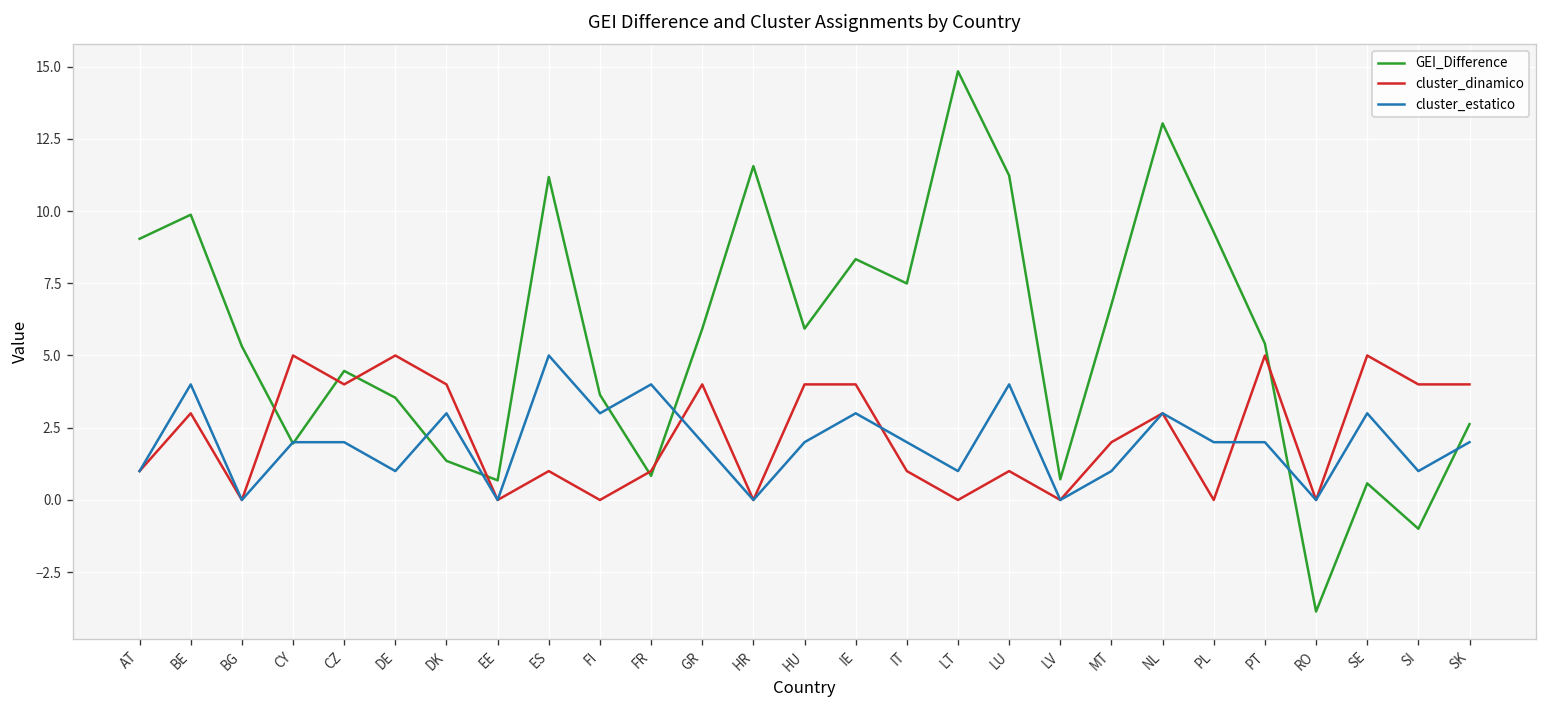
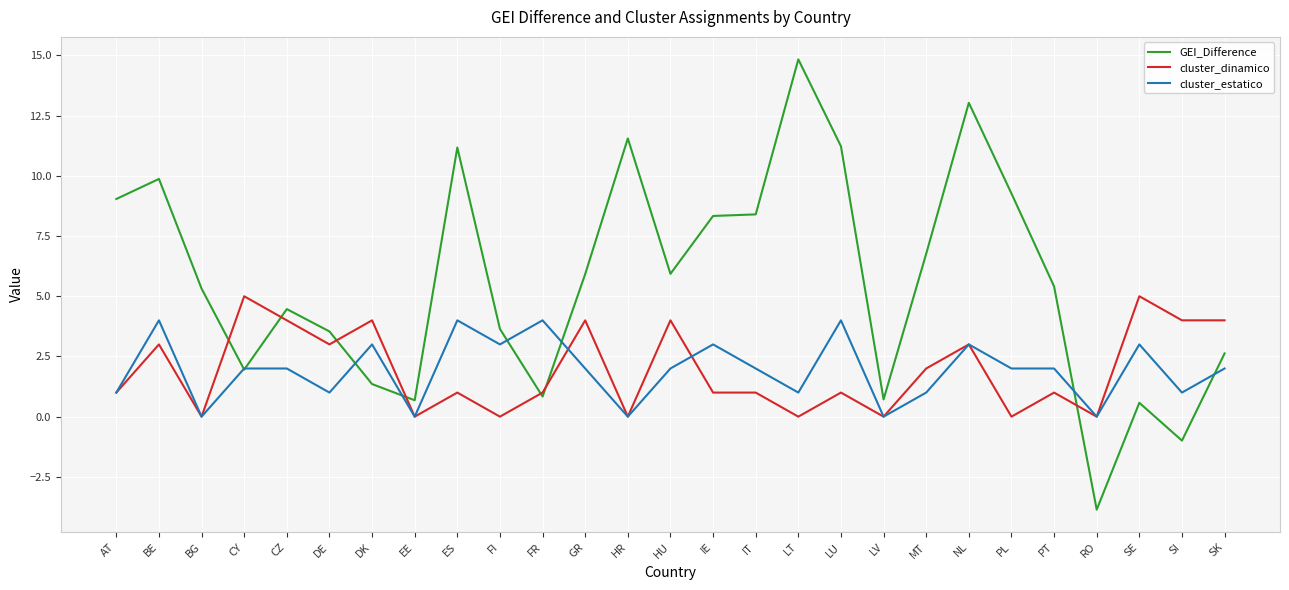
cluster_dinamico, DE: 5 -> 3
cluster_estatico, ES: 5 -> 4
cluster_dinamico, IE: 4 -> 1
GEI_Difference, IT: 7.5 -> 8.4
cluster_dinamico, PT: 5 -> 1
